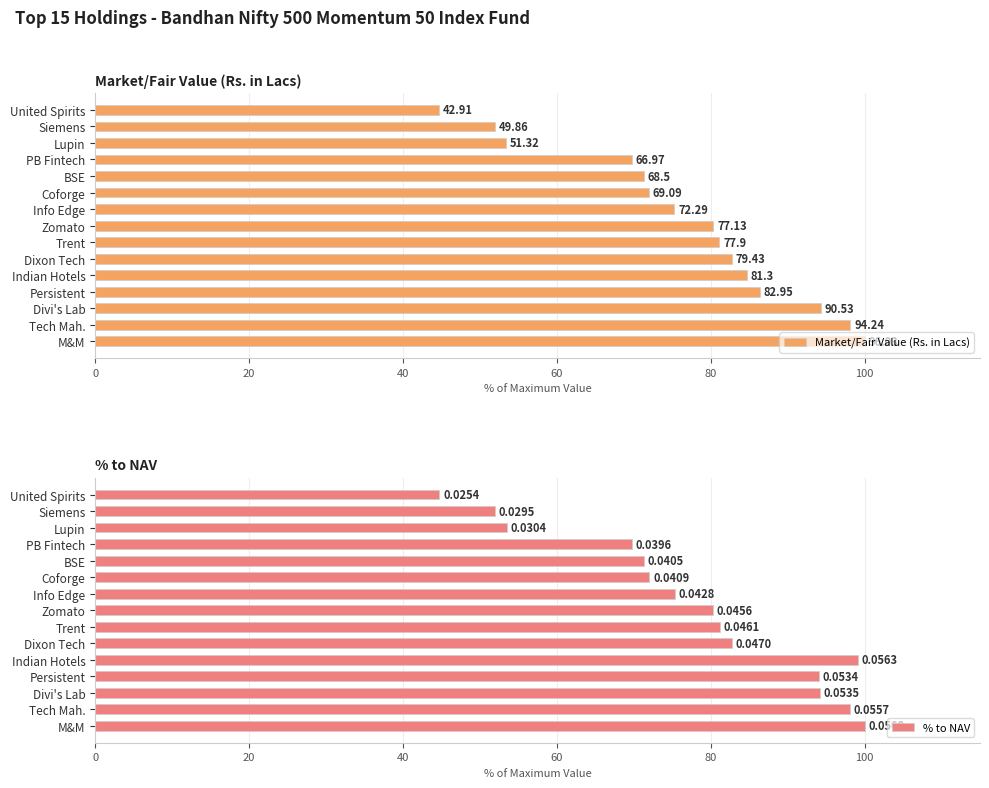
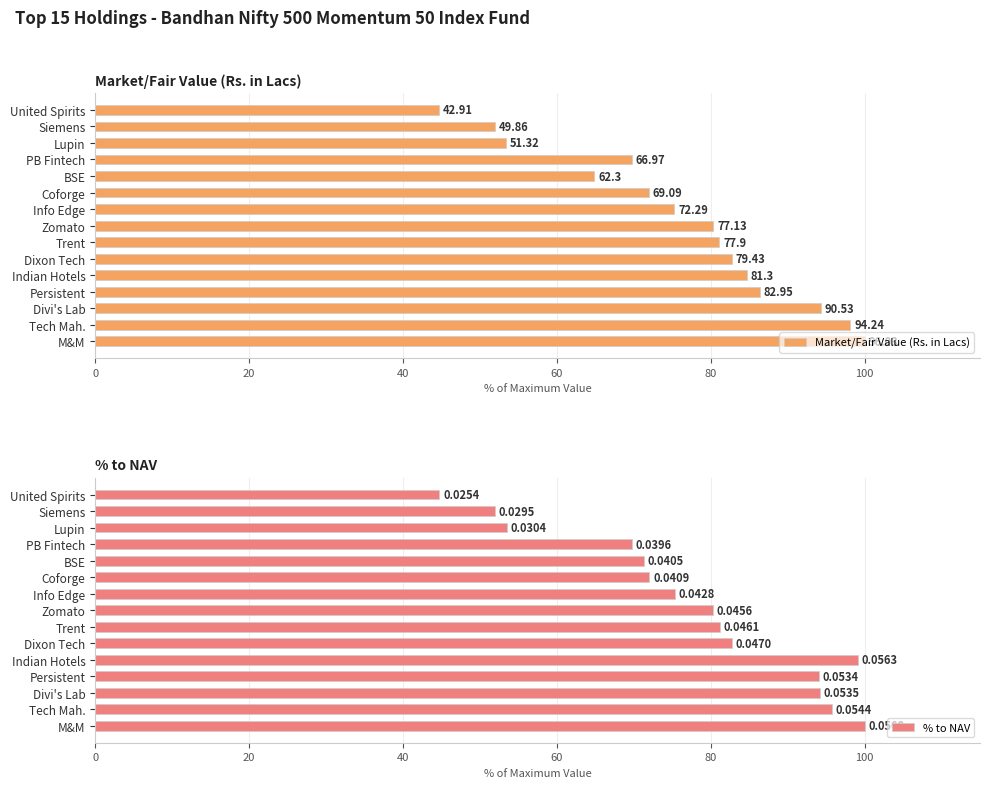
Market/Fair Value (Rs. in Lacs), BSE: 68.5 -> 62.3
% to NAV, Tech Mah.: 0.0557 -> 0.0544
